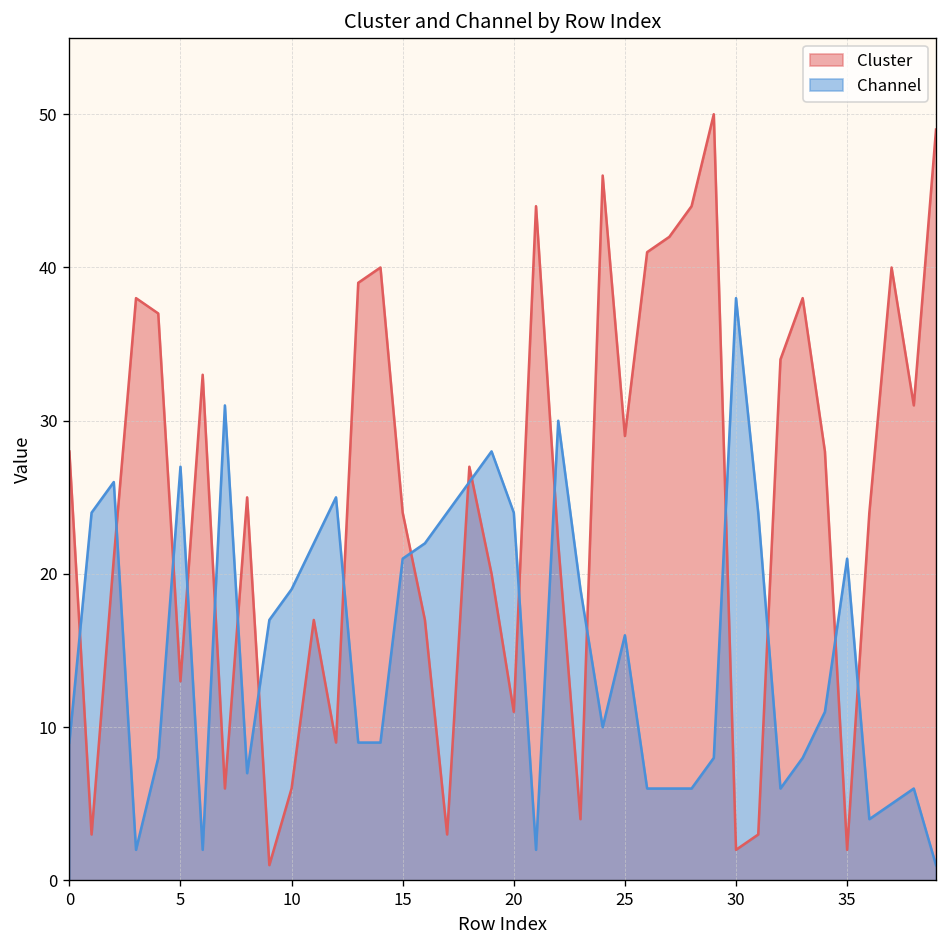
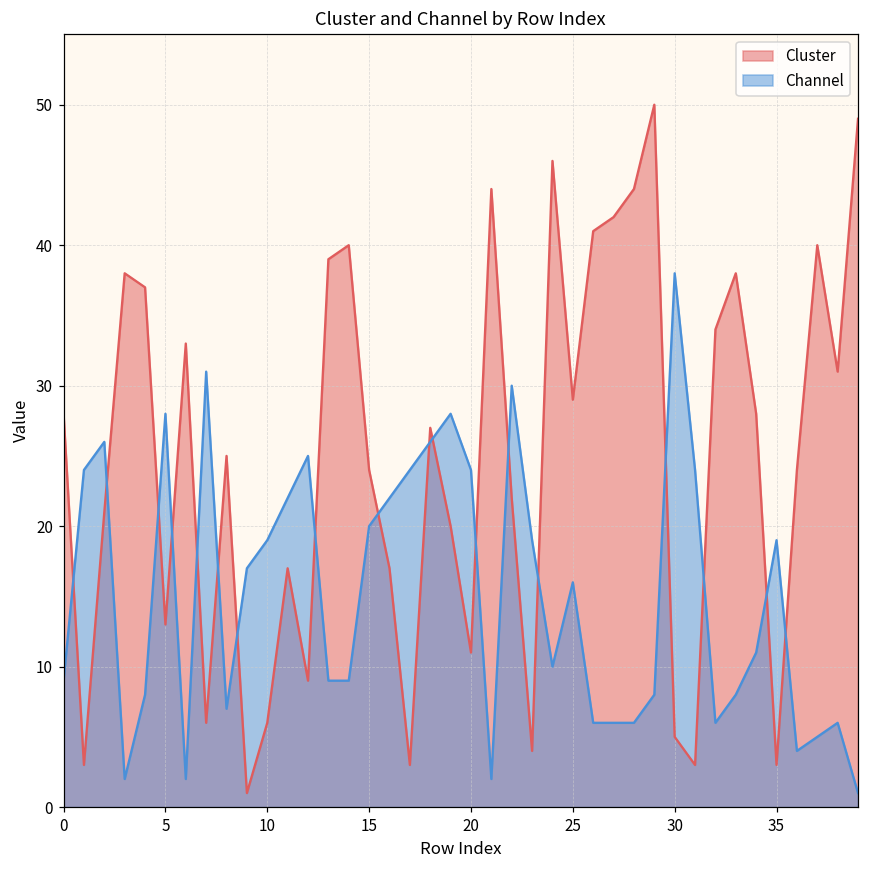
Channel, 5: 27 -> 28
Channel, 15: 21 -> 20
Cluster, 30: 2 -> 5
Cluster, 35: 2 -> 3
Channel, 35: 21 -> 19
